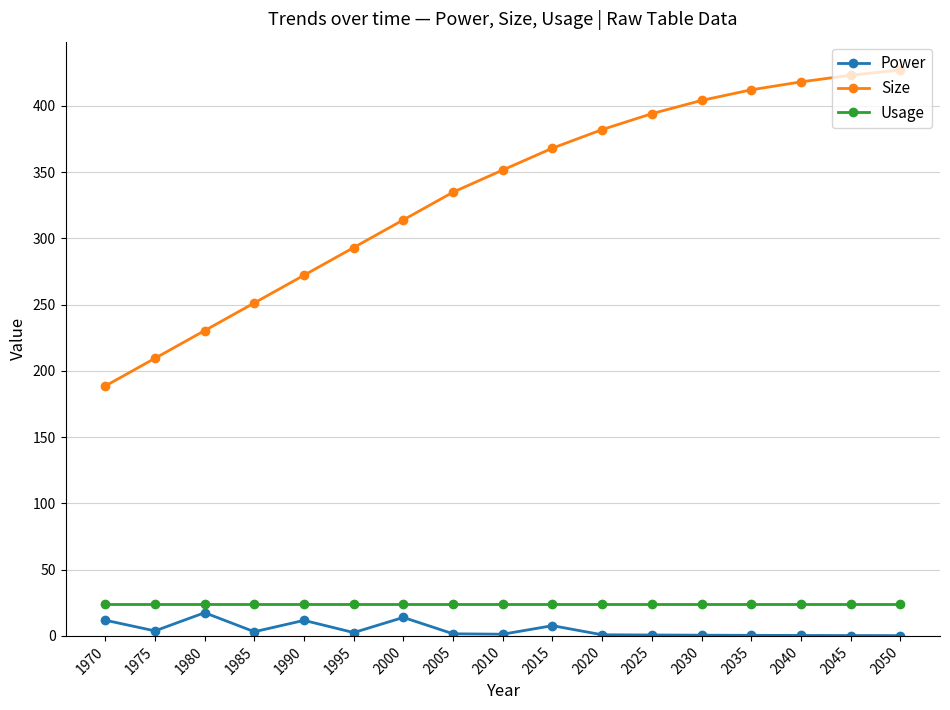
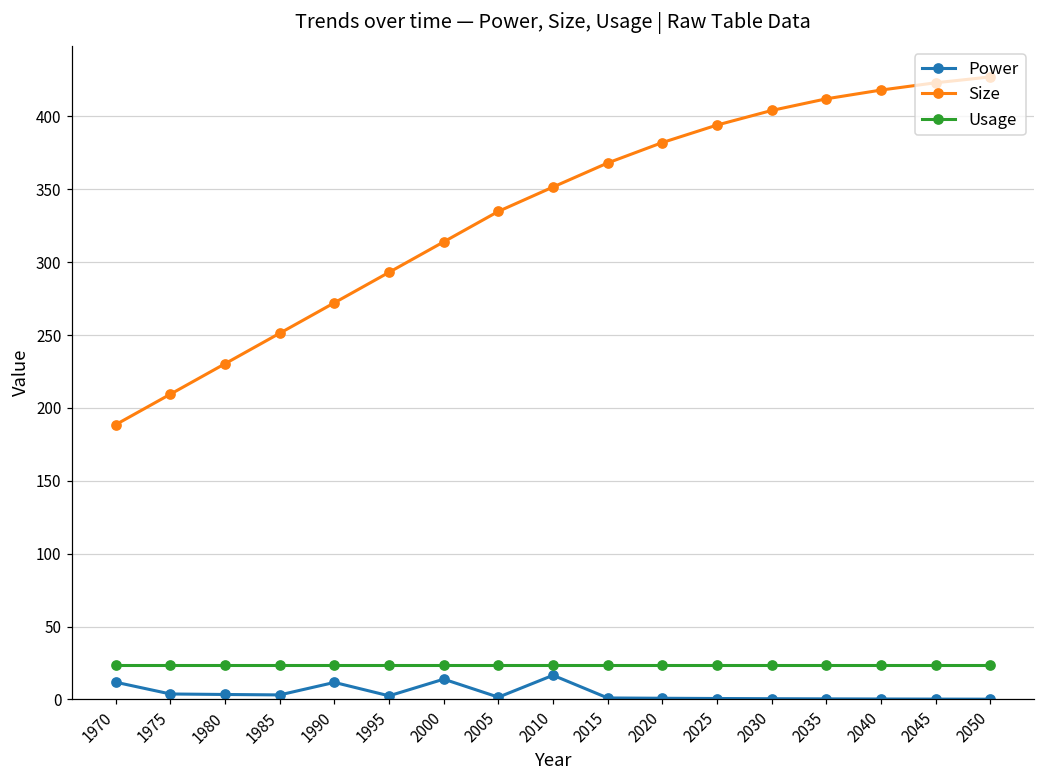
Power, 1980: 18 -> 3
Power, 2010: 1 -> 17
Power, 2015: 8 -> 1
